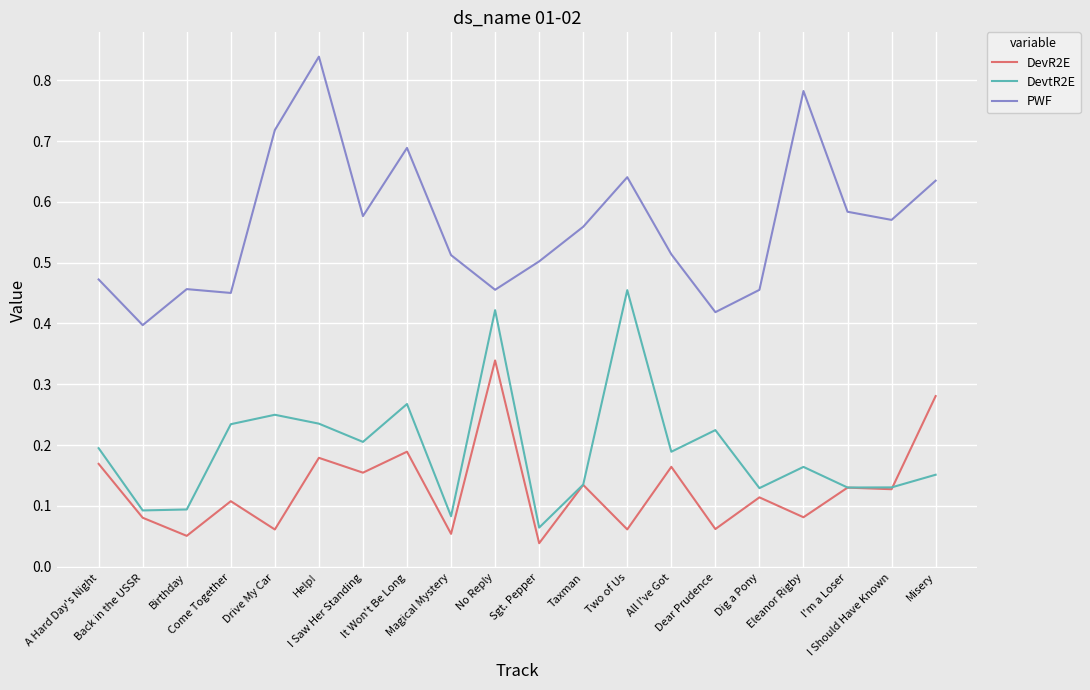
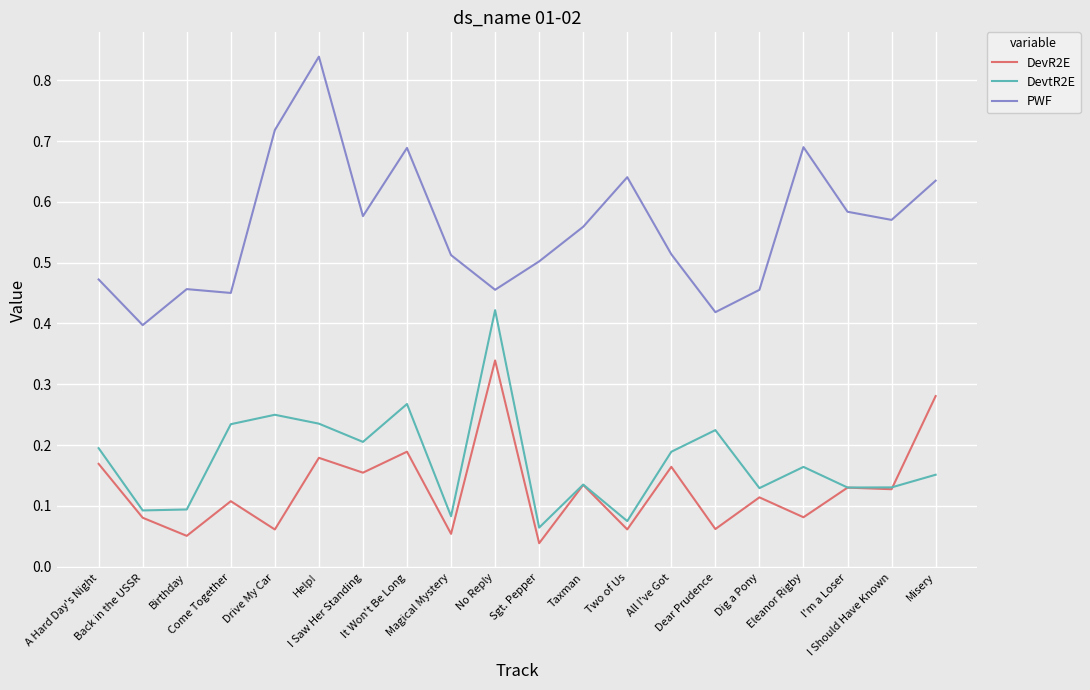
DevtR2E, Two of Us: 0.45 -> 0.08
PWF, Eleanor Rigby: 0.78 -> 0.69
